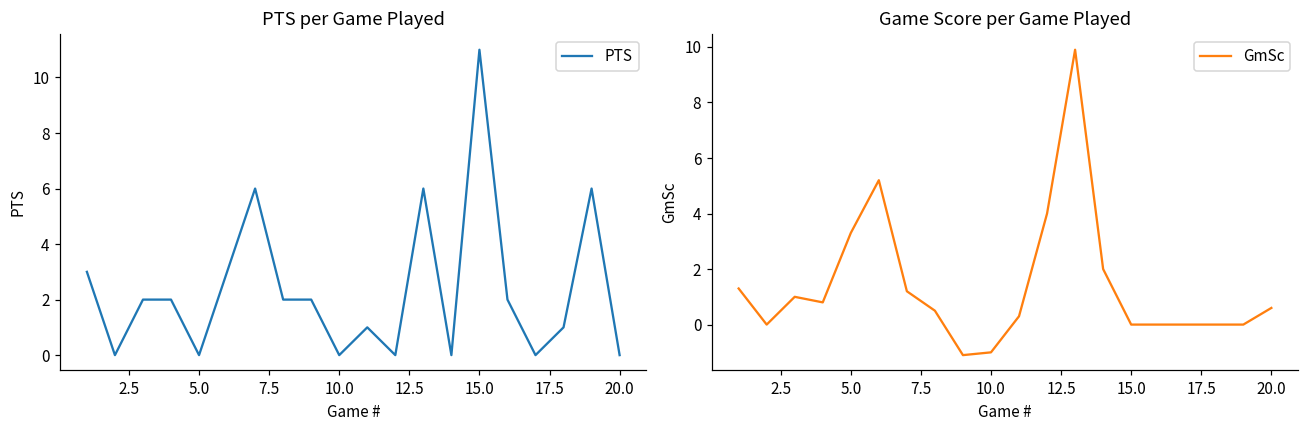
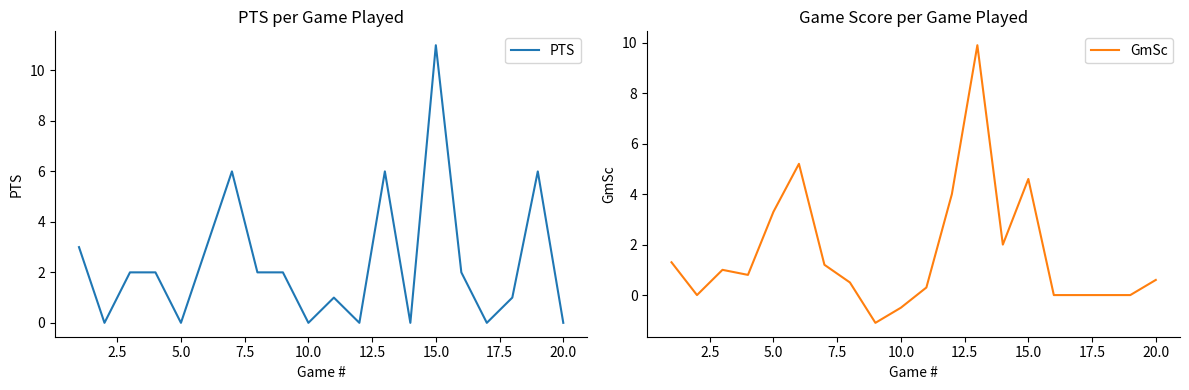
Game Score per Game Played, 10.0: -1.0 -> -0.5
Game Score per Game Played, 15.0: 0.0 -> 4.6
